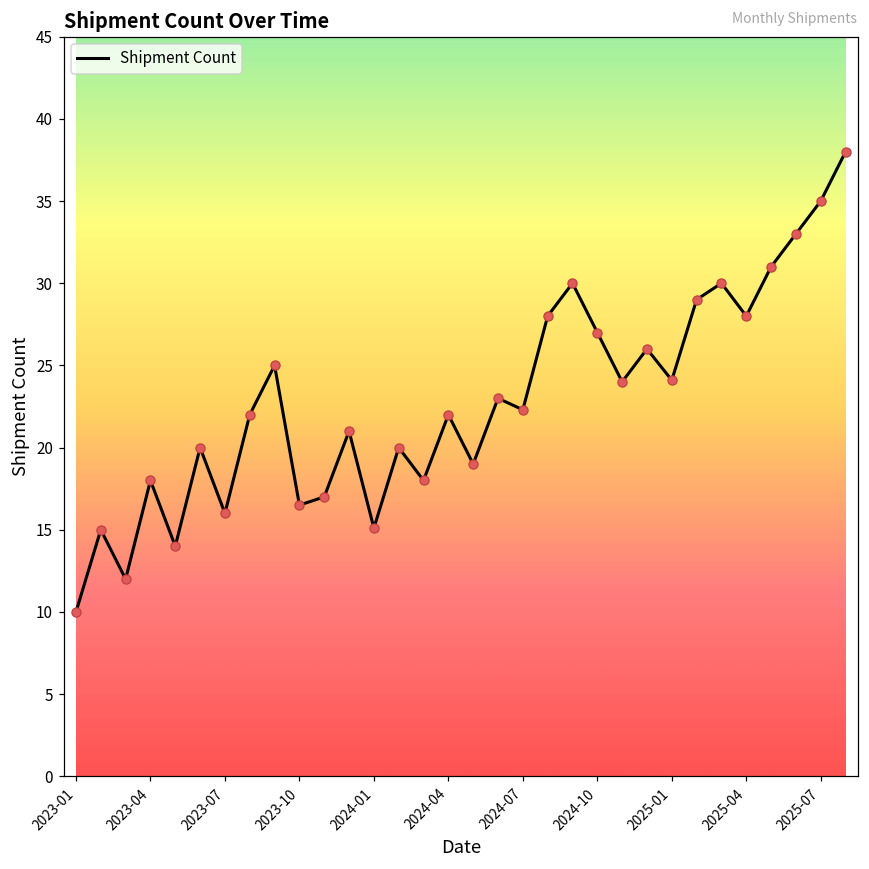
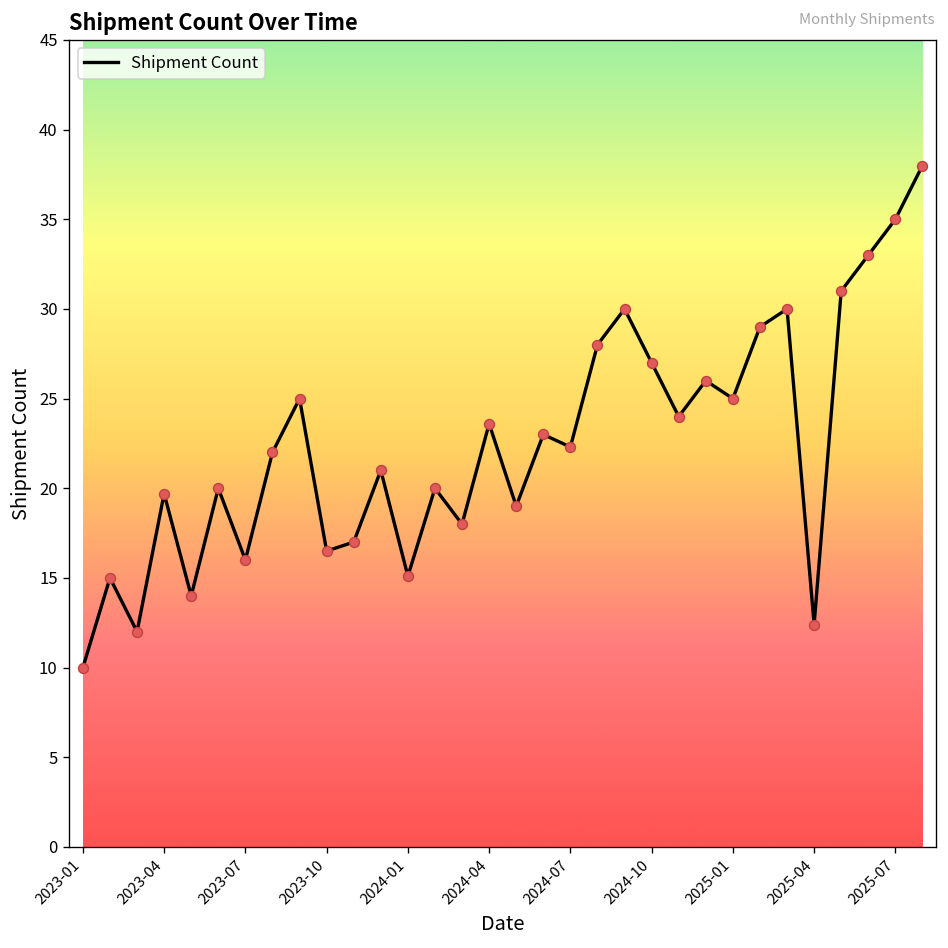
2023-04: 18.0 -> 19.7
2024-04: 22.0 -> 23.6
2025-01: 24.1 -> 25.0
2025-04: 28.0 -> 12.4
